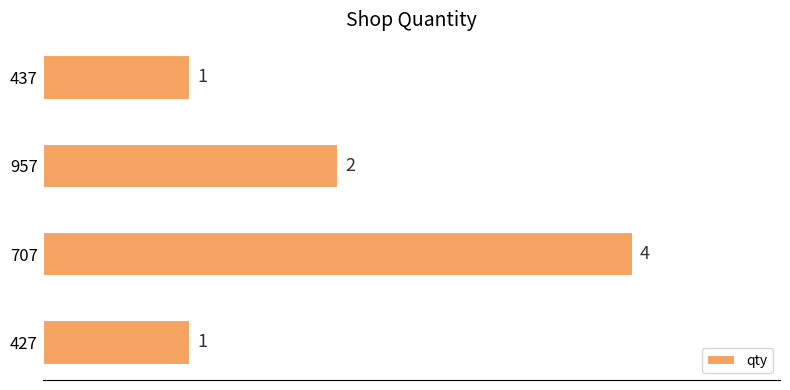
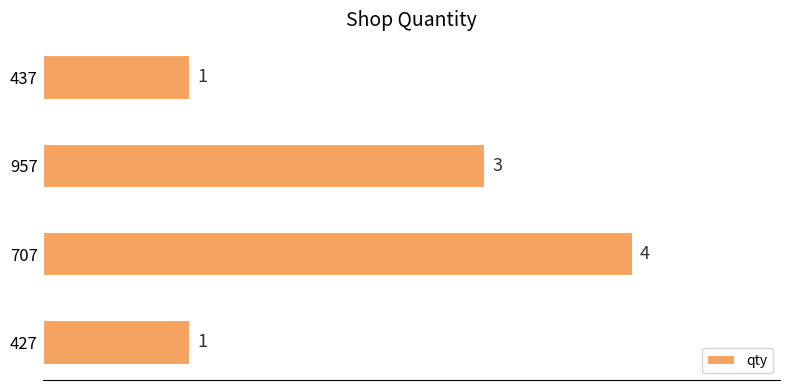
957: 2 -> 3
